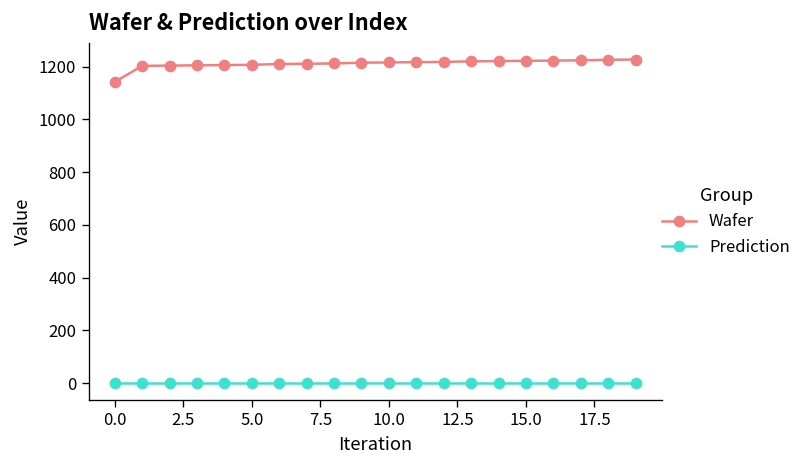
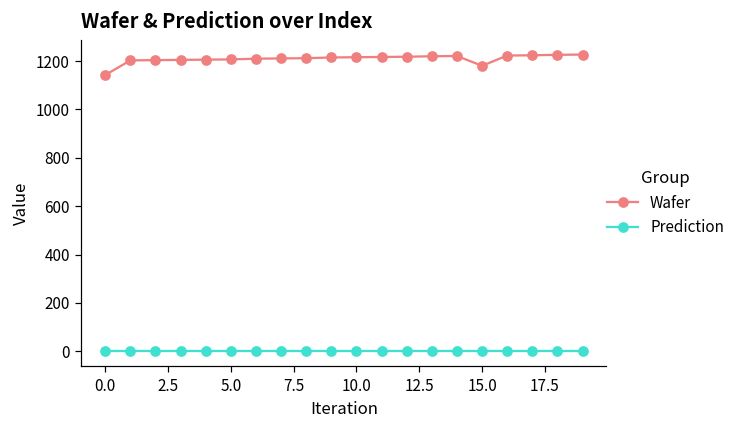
Wafer, 15.0: 1220 -> 1180
